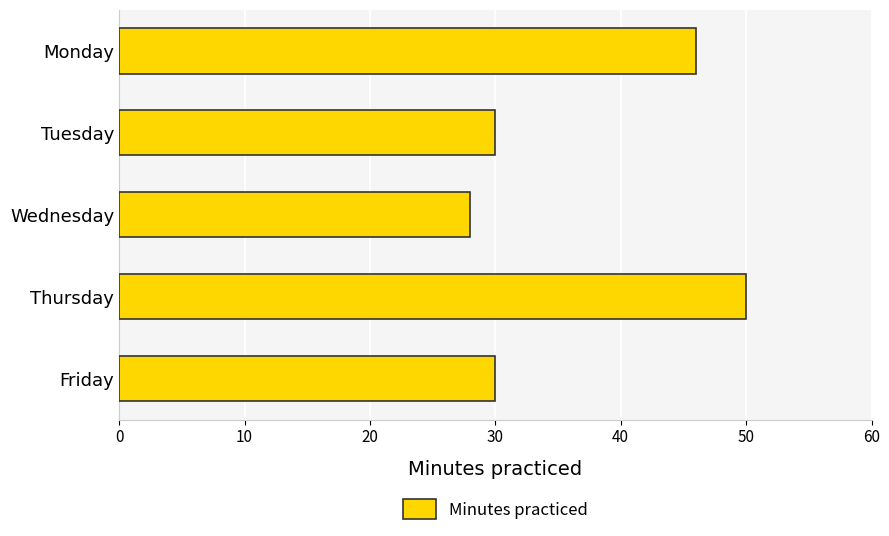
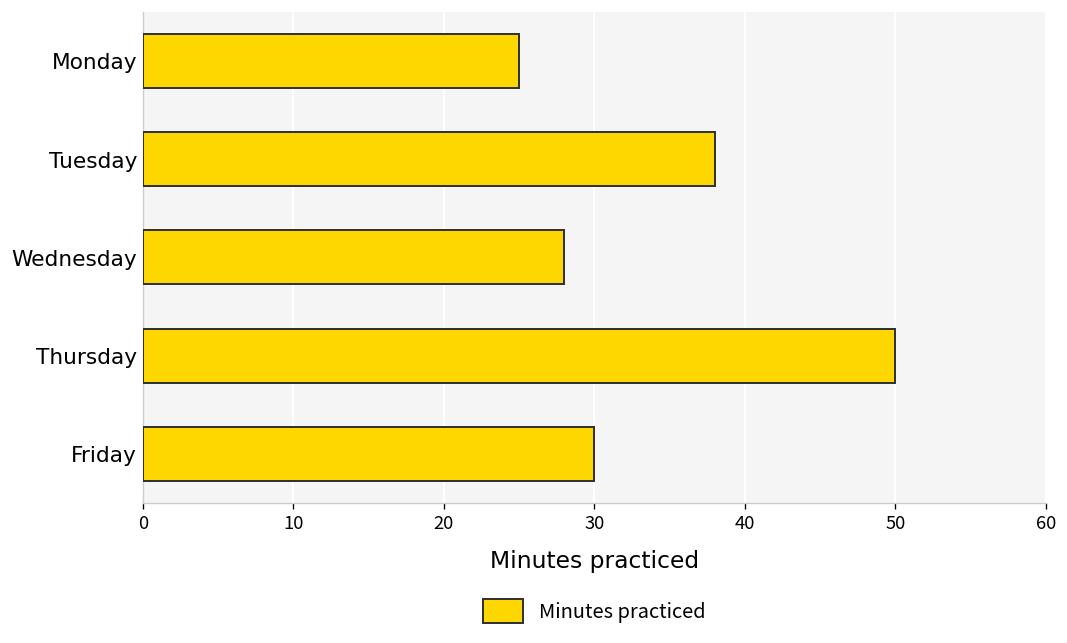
Monday: 46 -> 25
Tuesday: 30 -> 38
